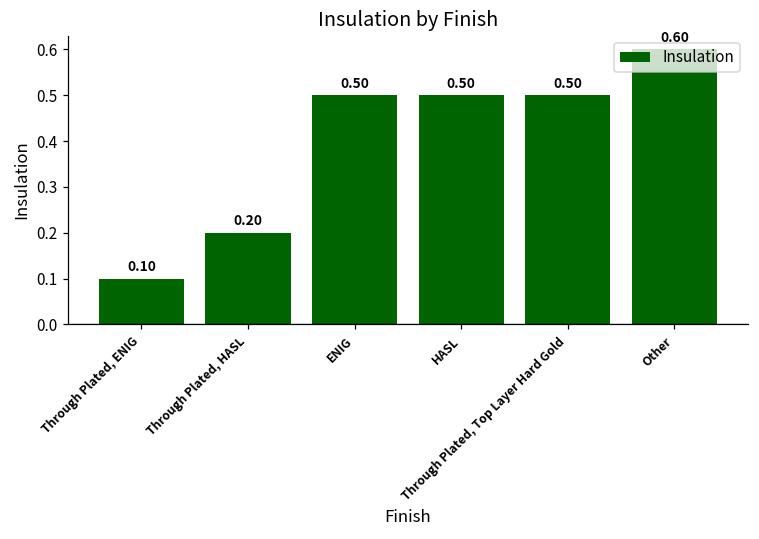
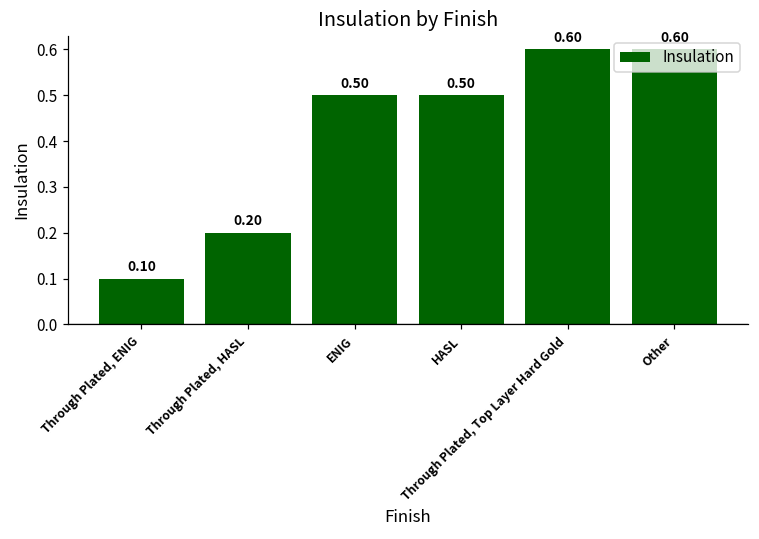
Through Plated, Top Layer Hard Gold: 0.50 -> 0.60
